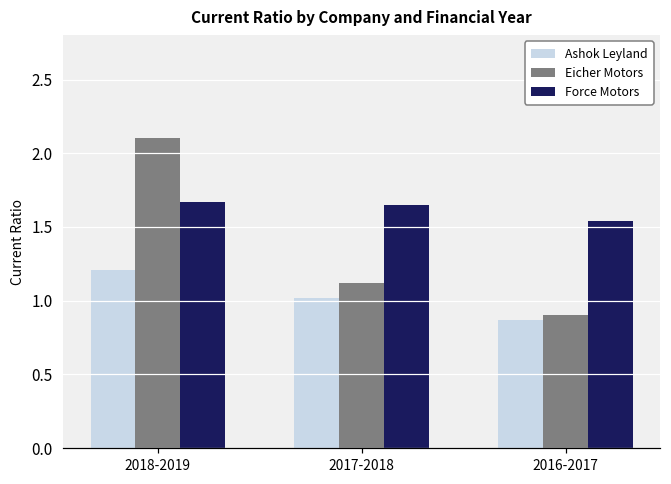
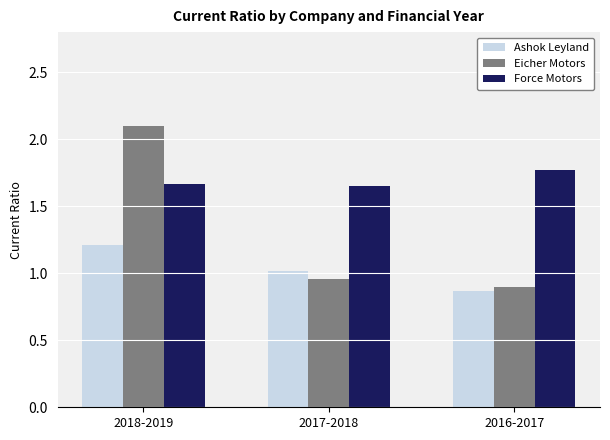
Eicher Motors, 2017-2018: 1.12 -> 0.96
Force Motors, 2016-2017: 1.54 -> 1.77
